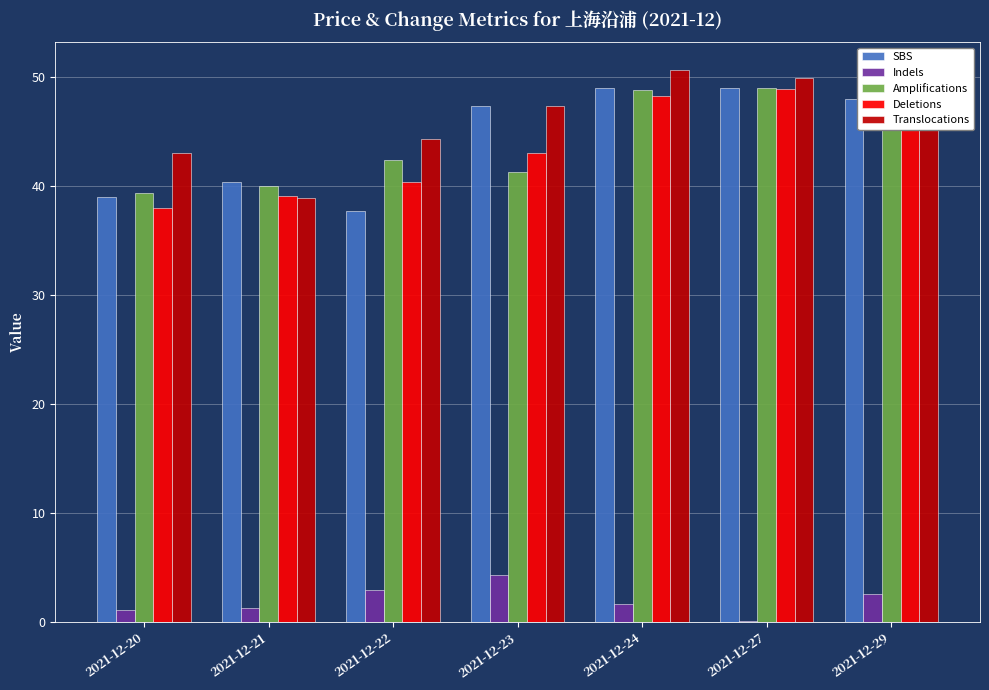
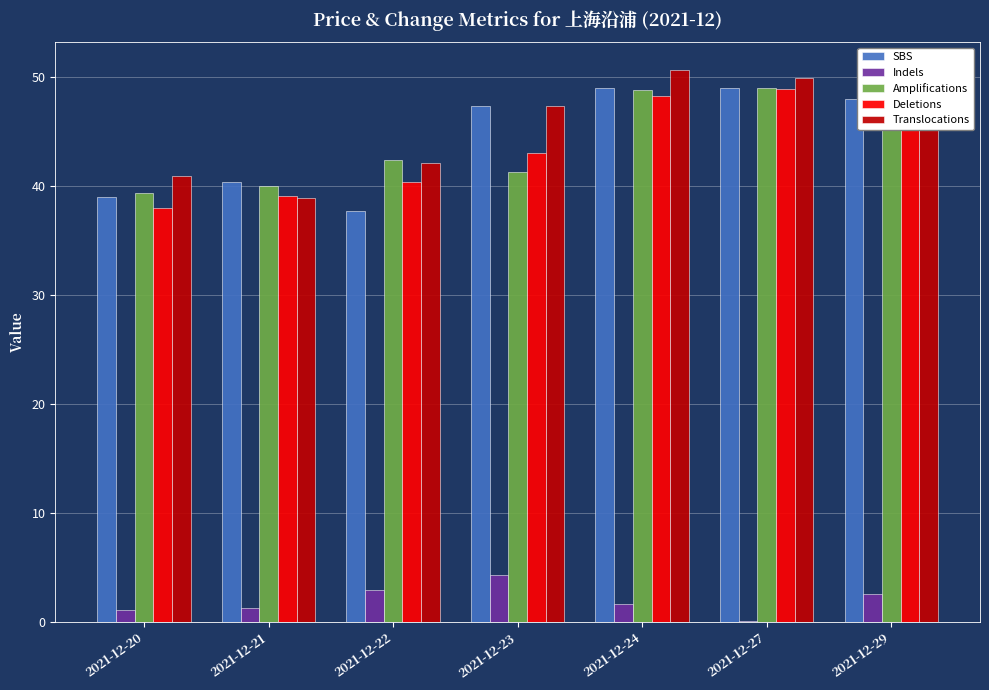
Translocations, 2021-12-20: 43.1 -> 40.9
Translocations, 2021-12-22: 44.3 -> 42.2
